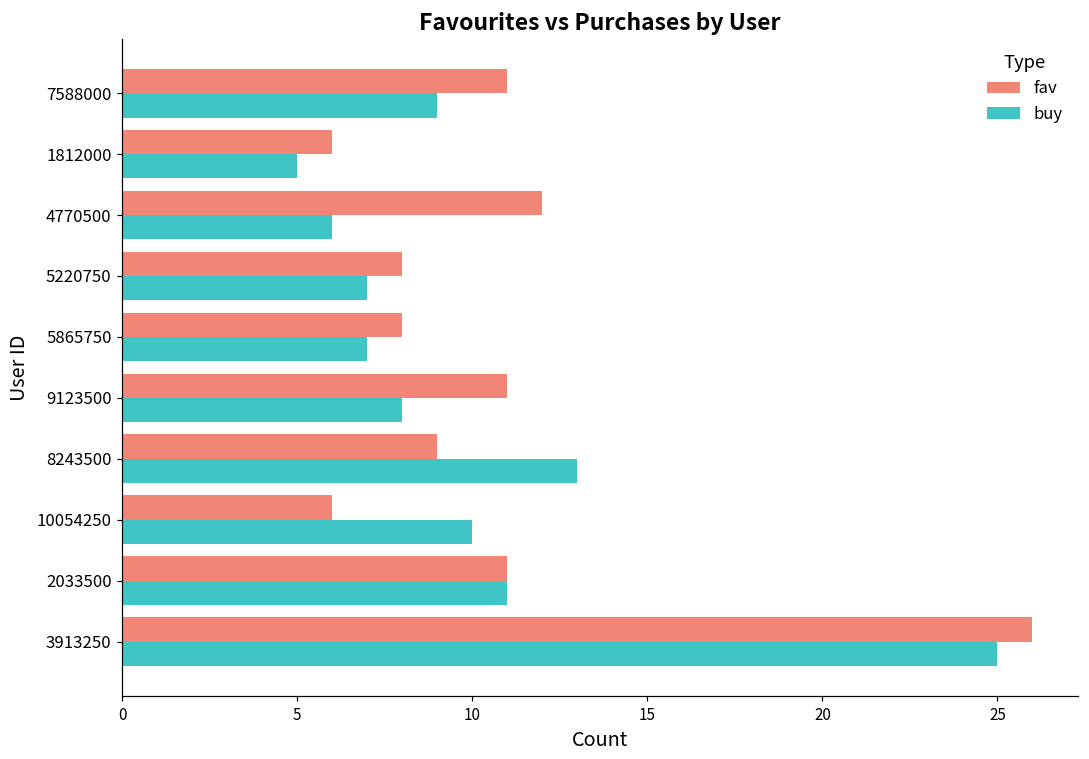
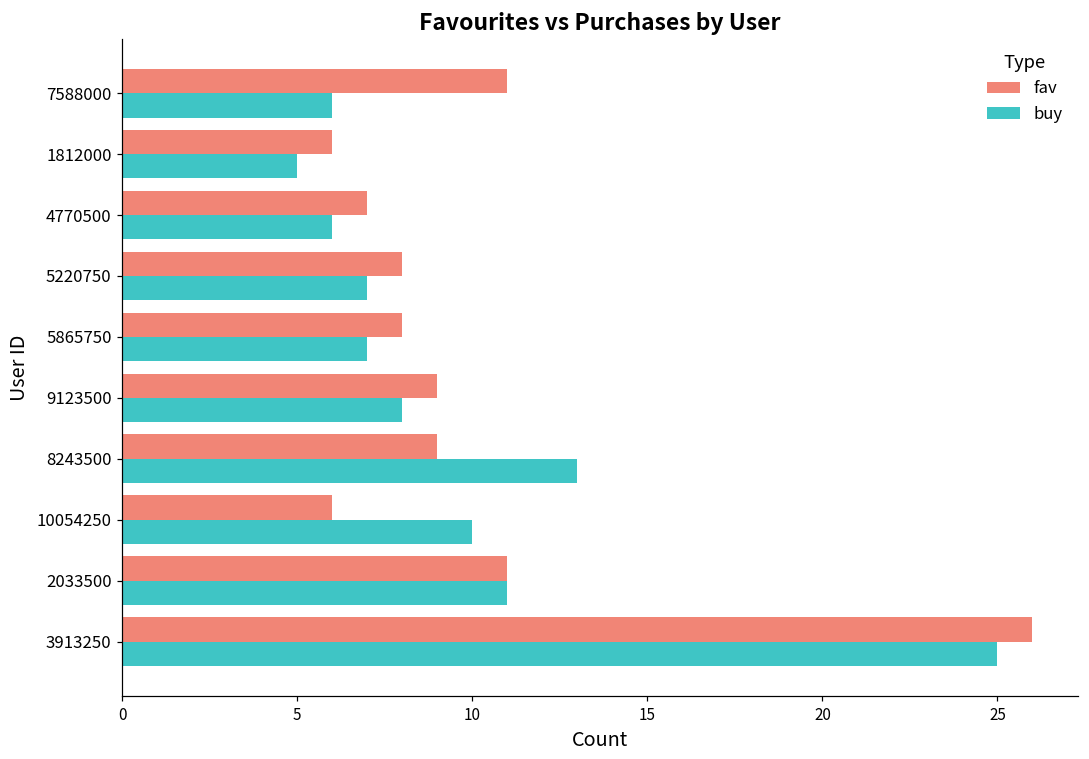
buy, 7588000: 9 -> 6
fav, 4770500: 12 -> 7
fav, 9123500: 11 -> 9
